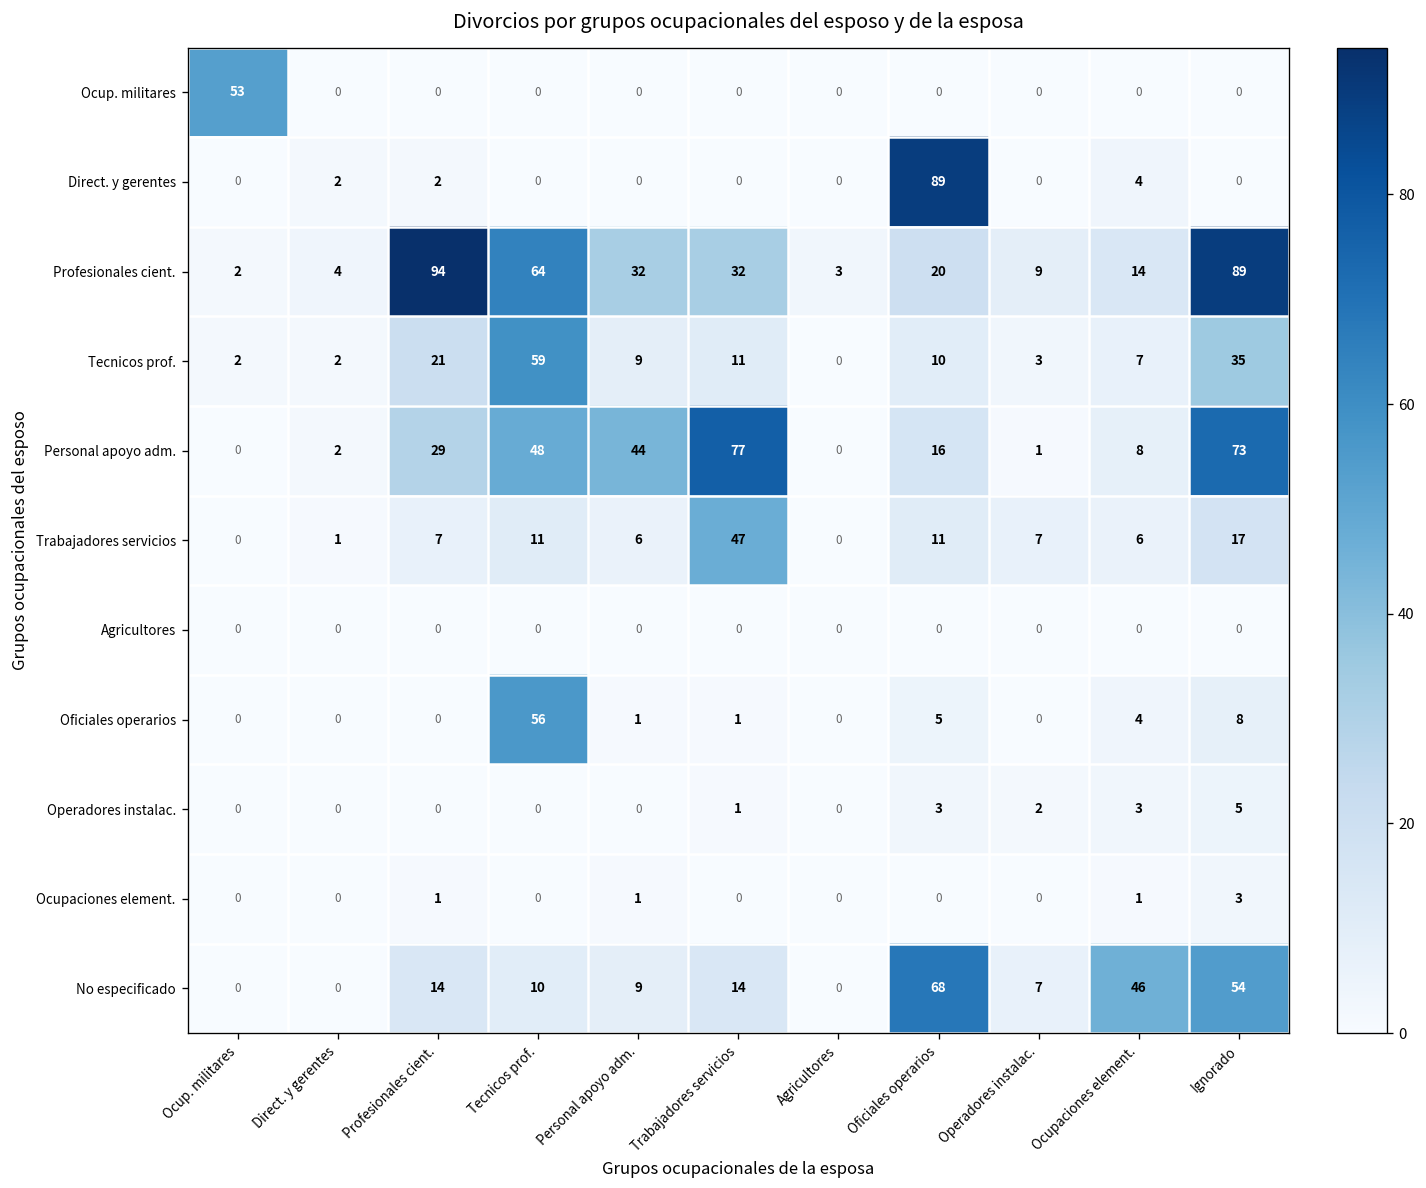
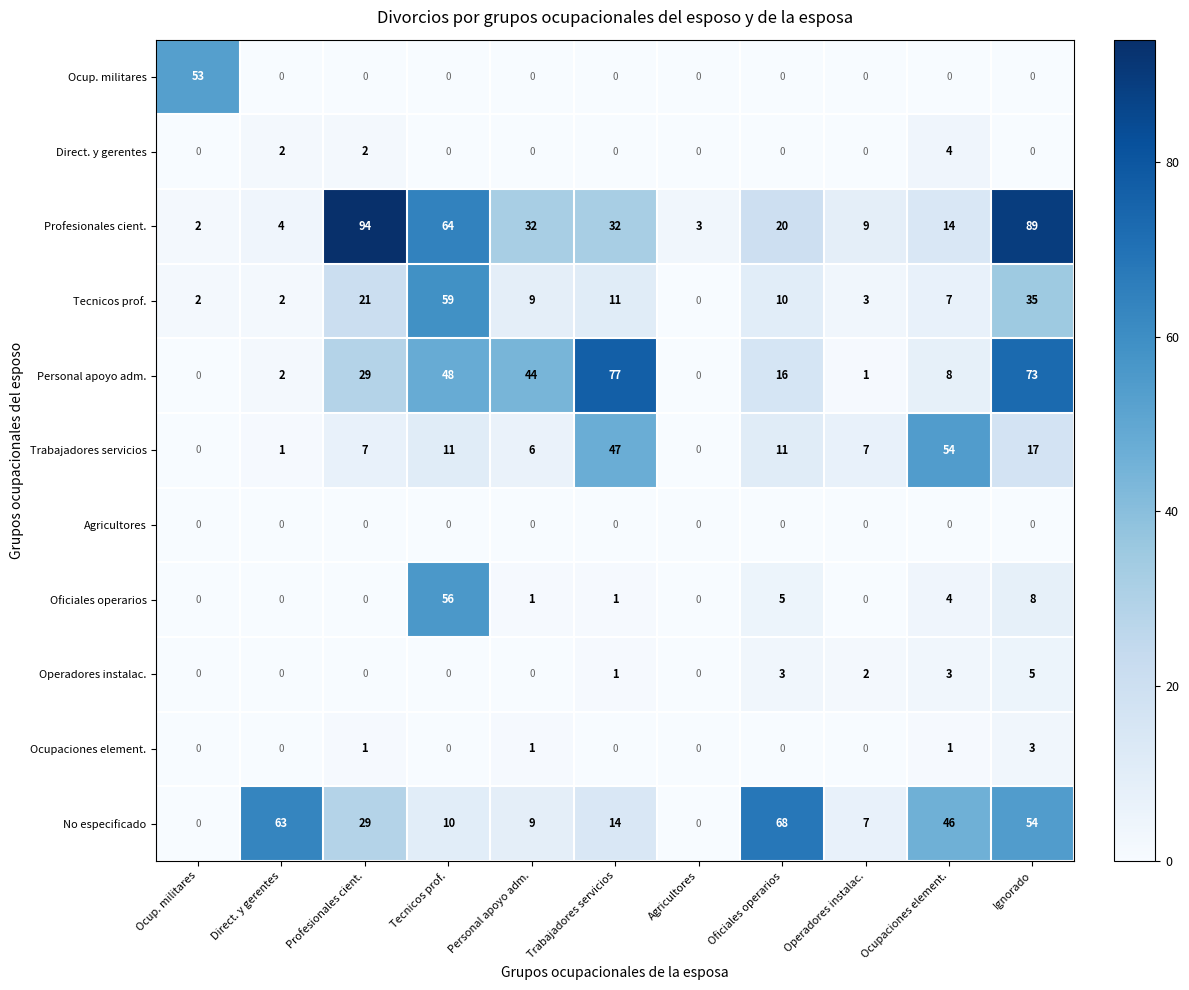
Direct. y gerentes, Oficiales operarios: 89 -> 0
Trabajadores servicios, Ocupaciones element.: 6 -> 54
No especificado, Direct. y gerentes: 0 -> 63
No especificado, Profesionales cient.: 14 -> 29
